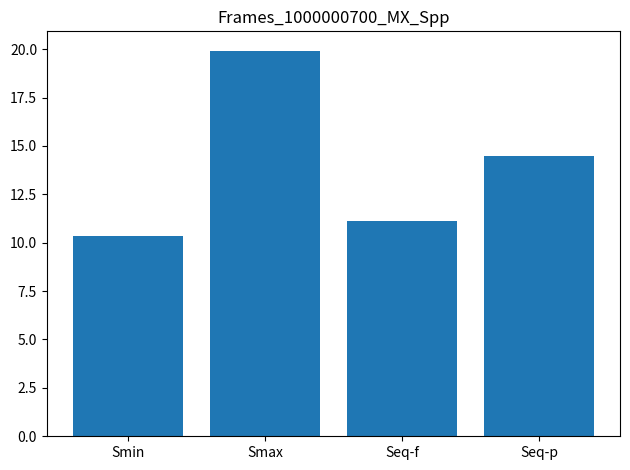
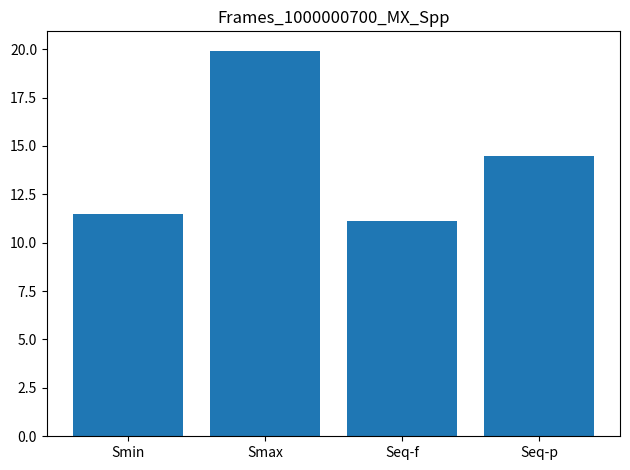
Smin: 10.3 -> 11.5
